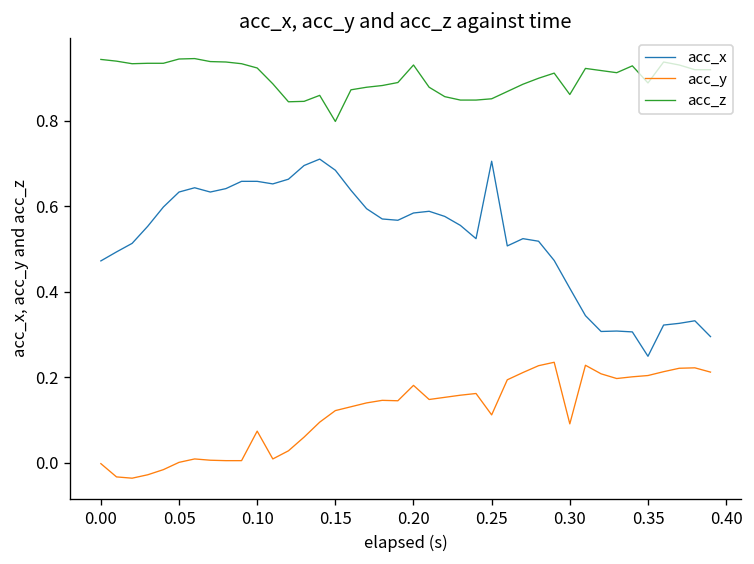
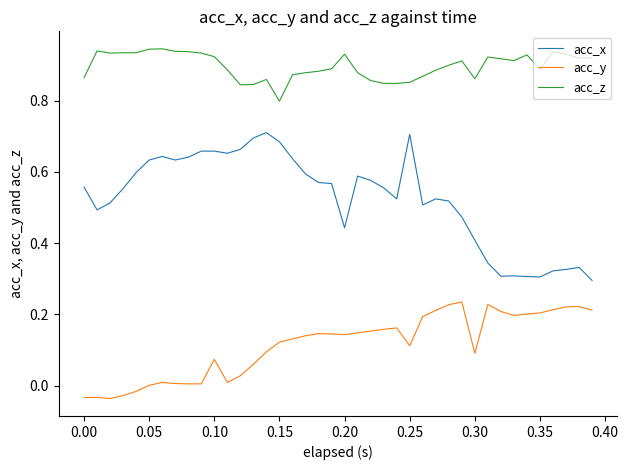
acc_x, 0.00: 0.47 -> 0.56
acc_y, 0.00: 0.00 -> -0.03
acc_z, 0.00: 0.94 -> 0.86
acc_x, 0.20: 0.58 -> 0.44
acc_y, 0.20: 0.18 -> 0.14
acc_x, 0.35: 0.25 -> 0.31
